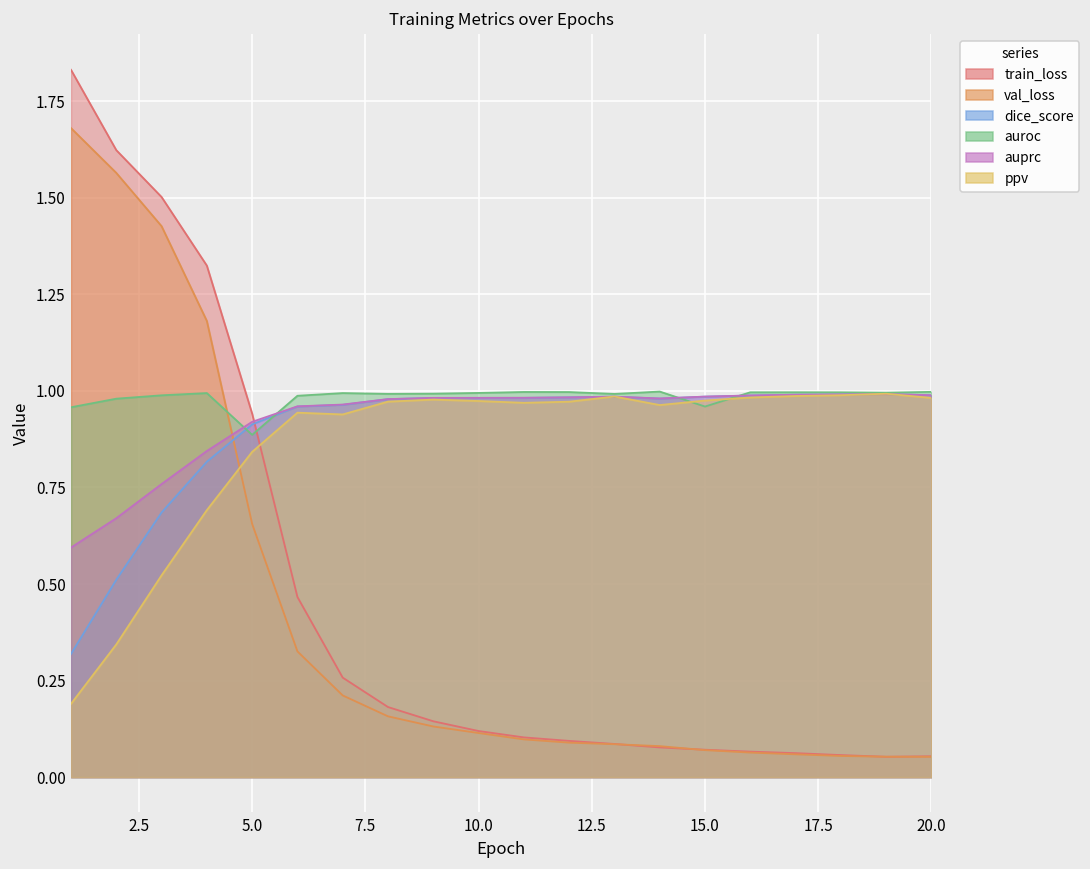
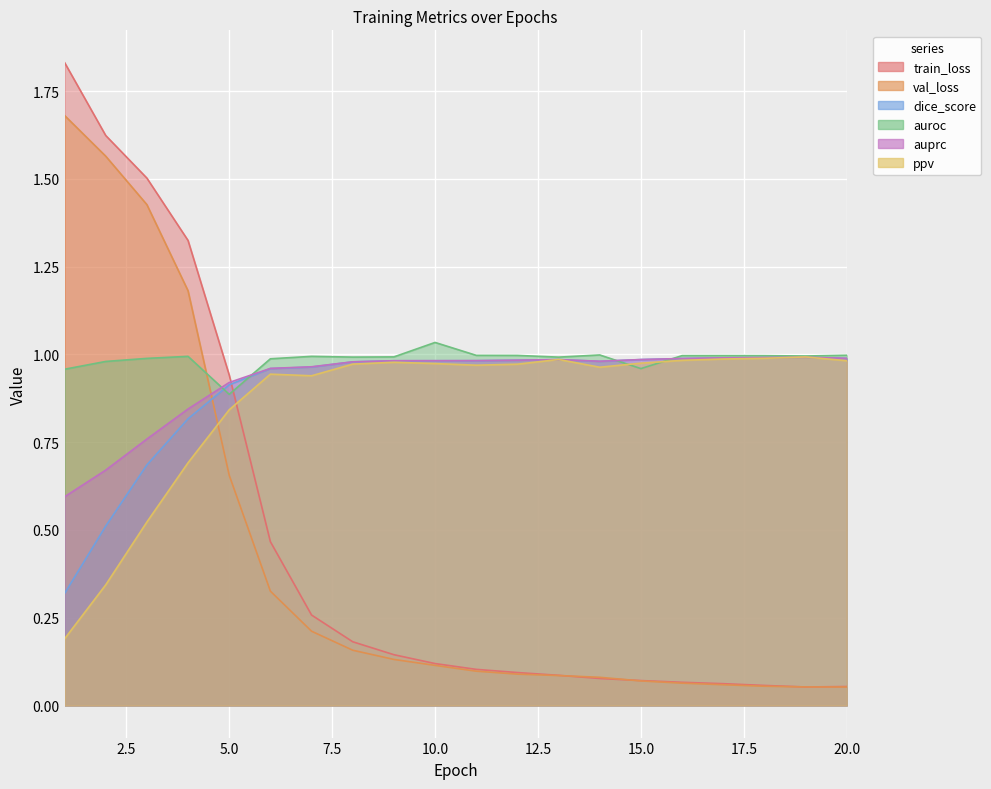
auroc, 10.0: 0.99 -> 1.03
